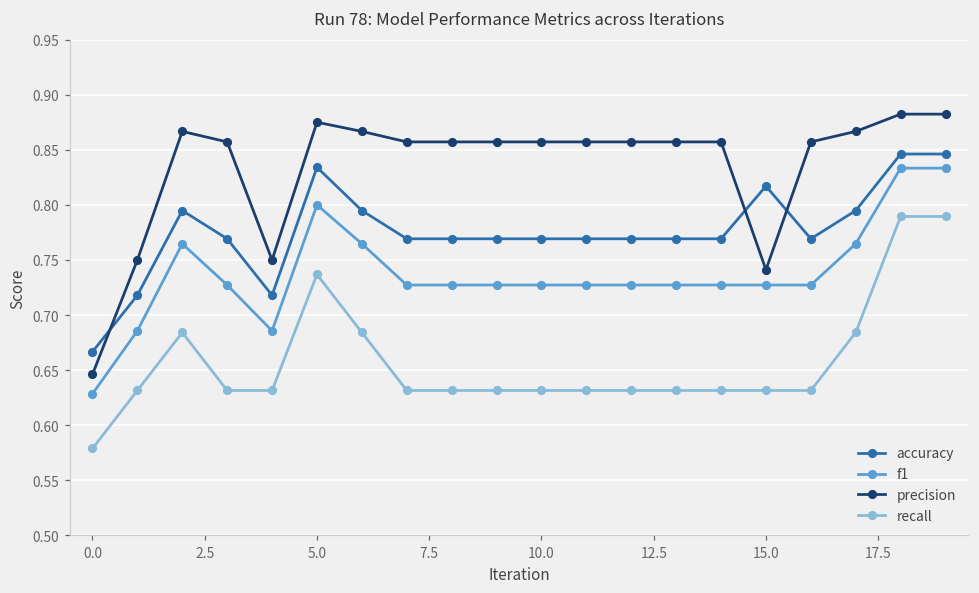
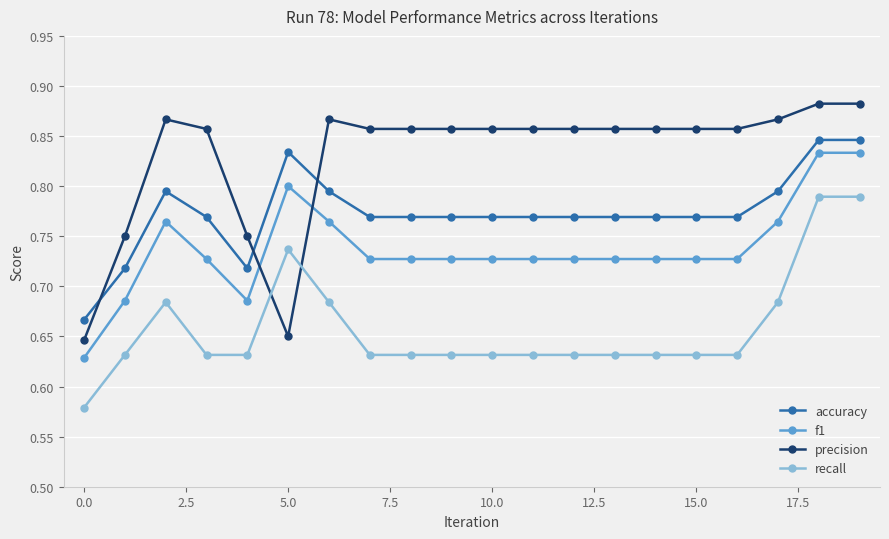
precision, 5.0: 0.875 -> 0.650
accuracy, 15.0: 0.817 -> 0.769
precision, 15.0: 0.741 -> 0.857
